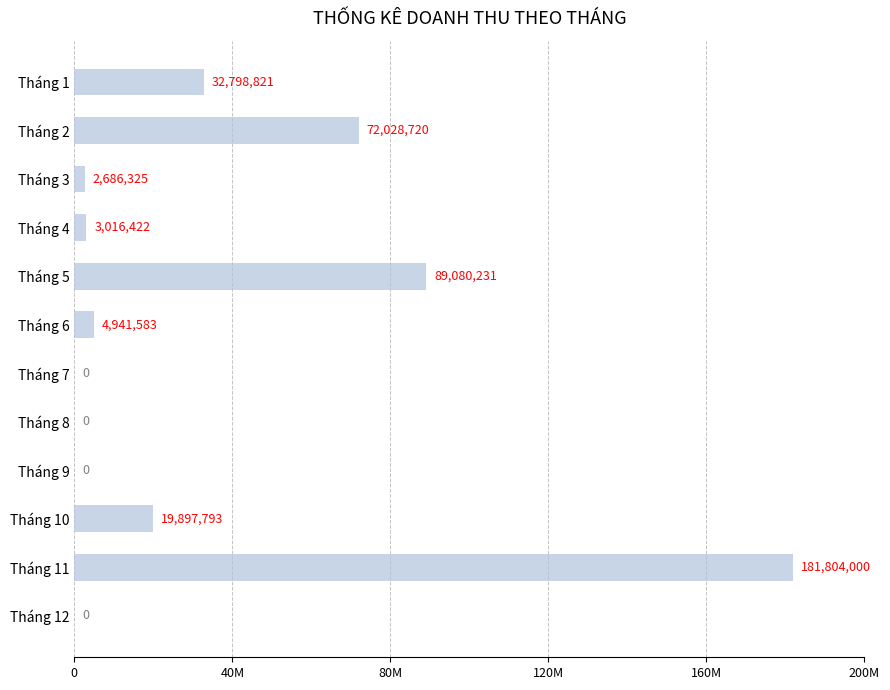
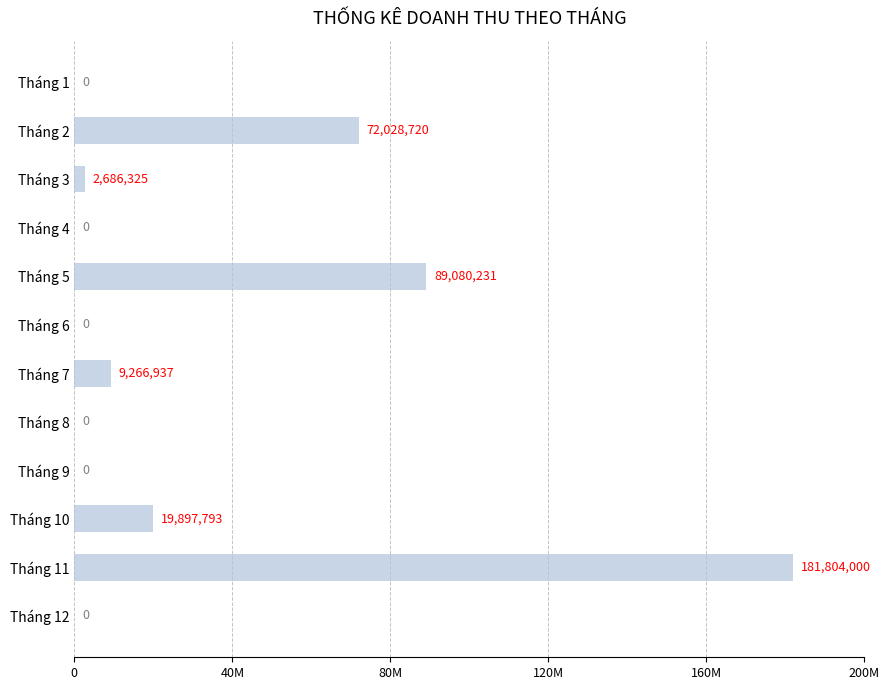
Tháng 1: 32,798,821 -> 0
Tháng 4: 3,016,422 -> 0
Tháng 6: 4,941,583 -> 0
Tháng 7: 0 -> 9,266,937
